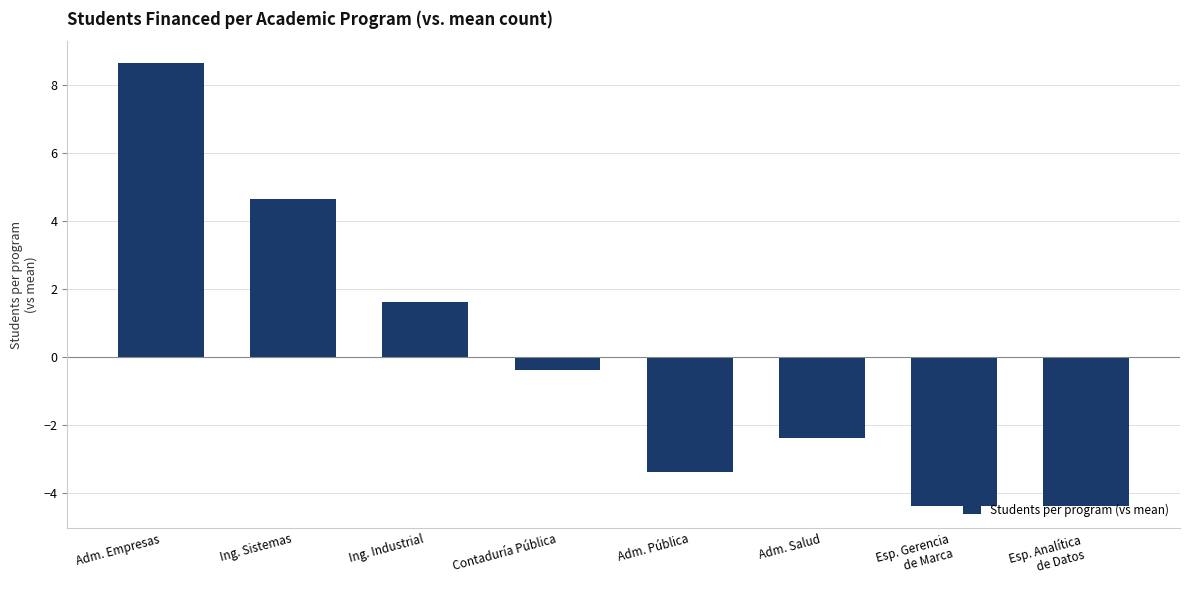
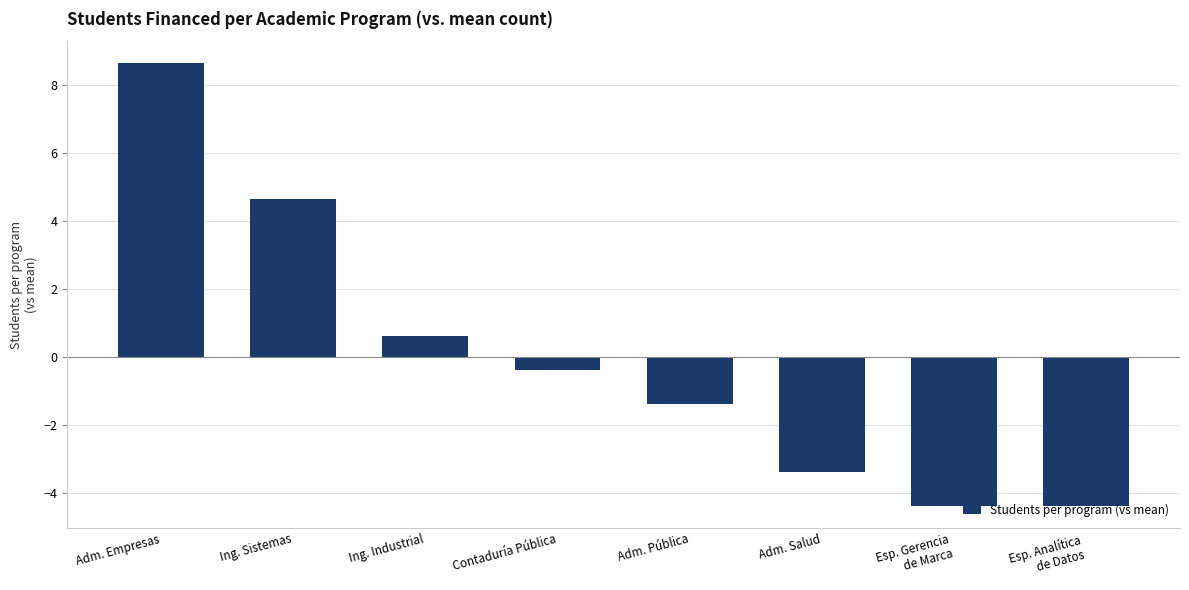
Ing. Industrial: 1.6 -> 0.6
Adm. Pública: -3.4 -> -1.4
Adm. Salud: -2.4 -> -3.4
